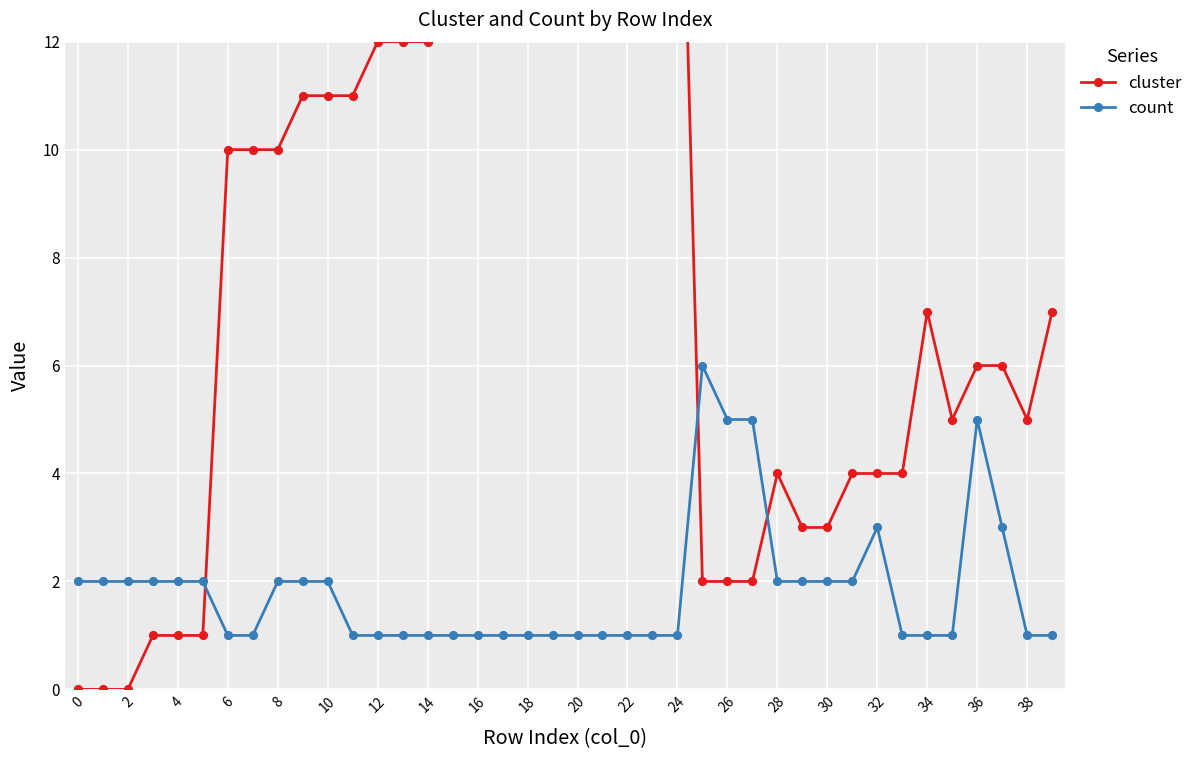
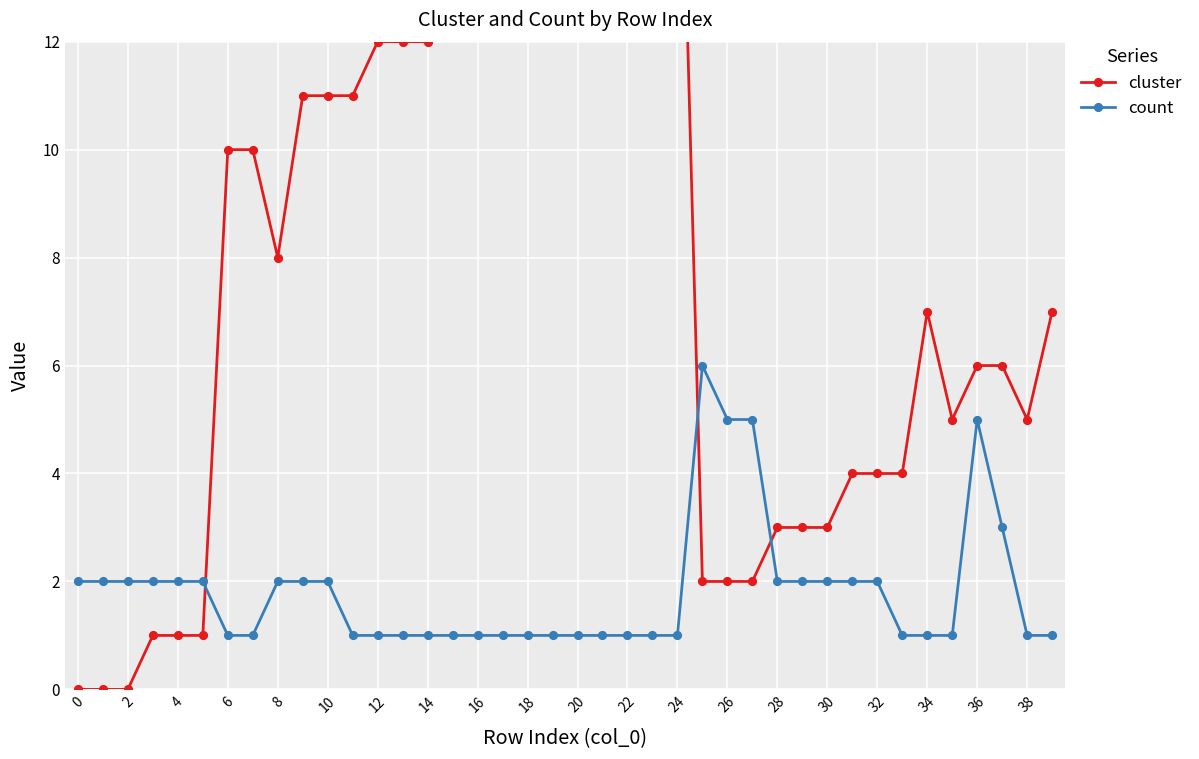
cluster, 8: 10 -> 8
cluster, 28: 4 -> 3
count, 32: 3 -> 2
